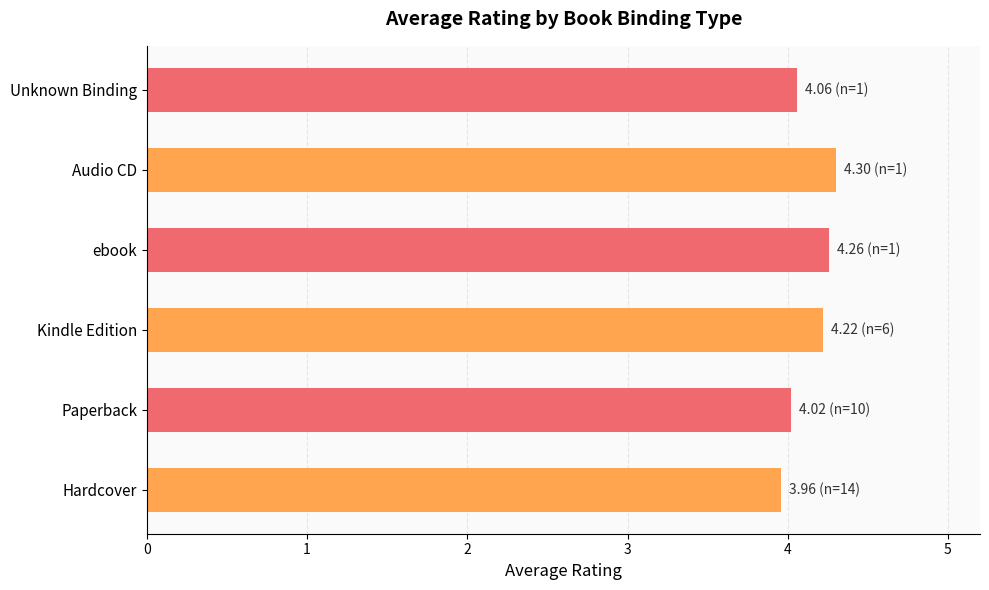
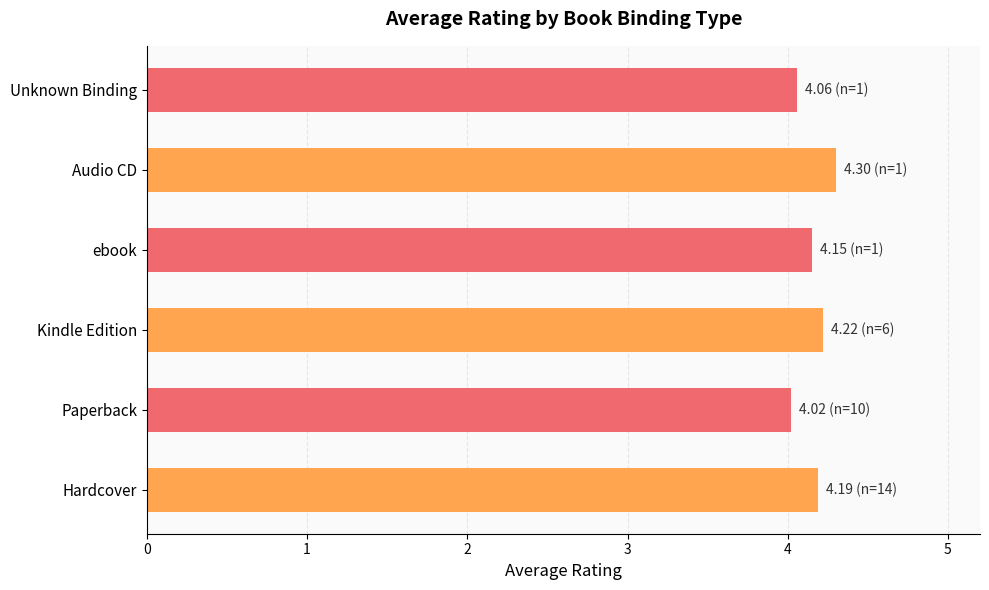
ebook: 4.26 -> 4.15
Hardcover: 3.96 -> 4.19
